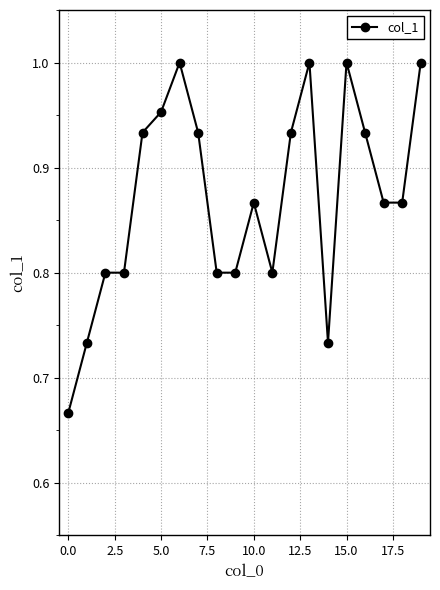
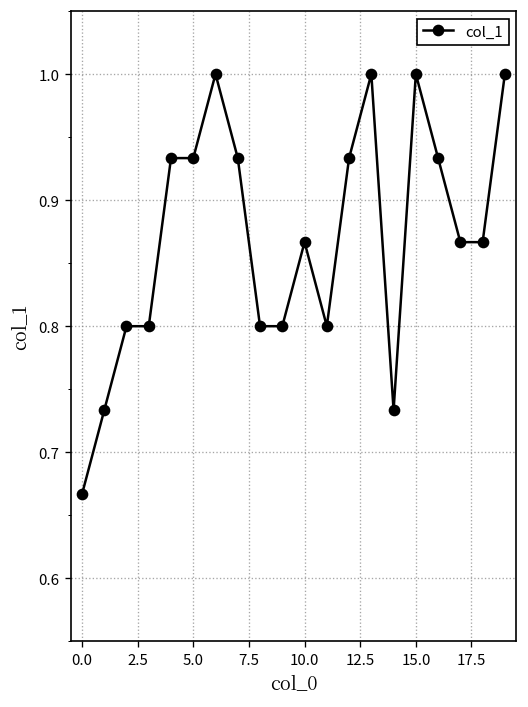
5.0: 0.953 -> 0.933
